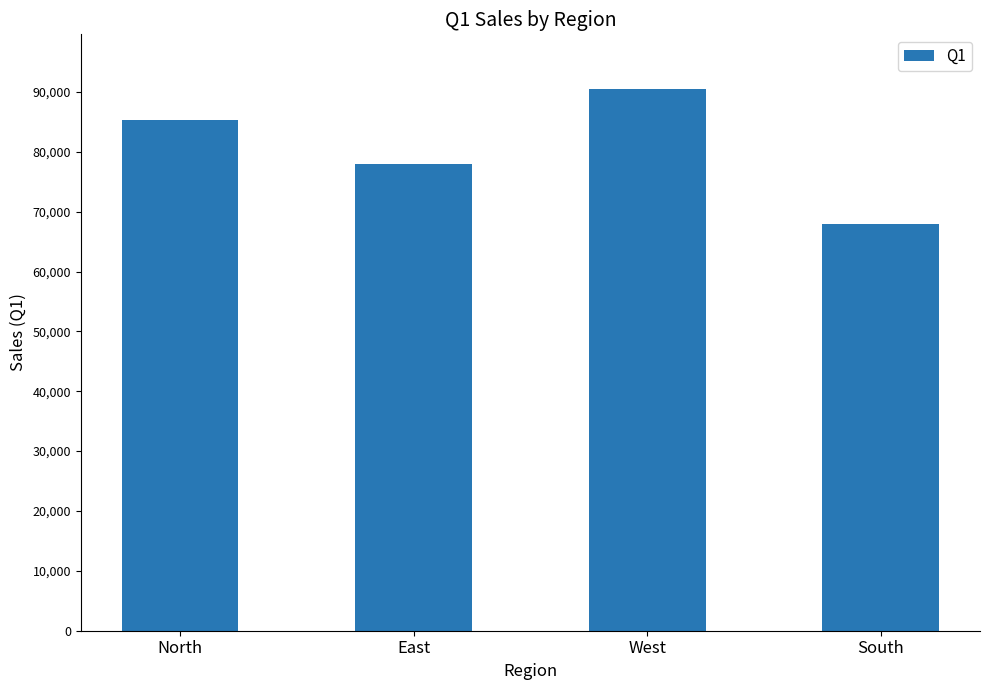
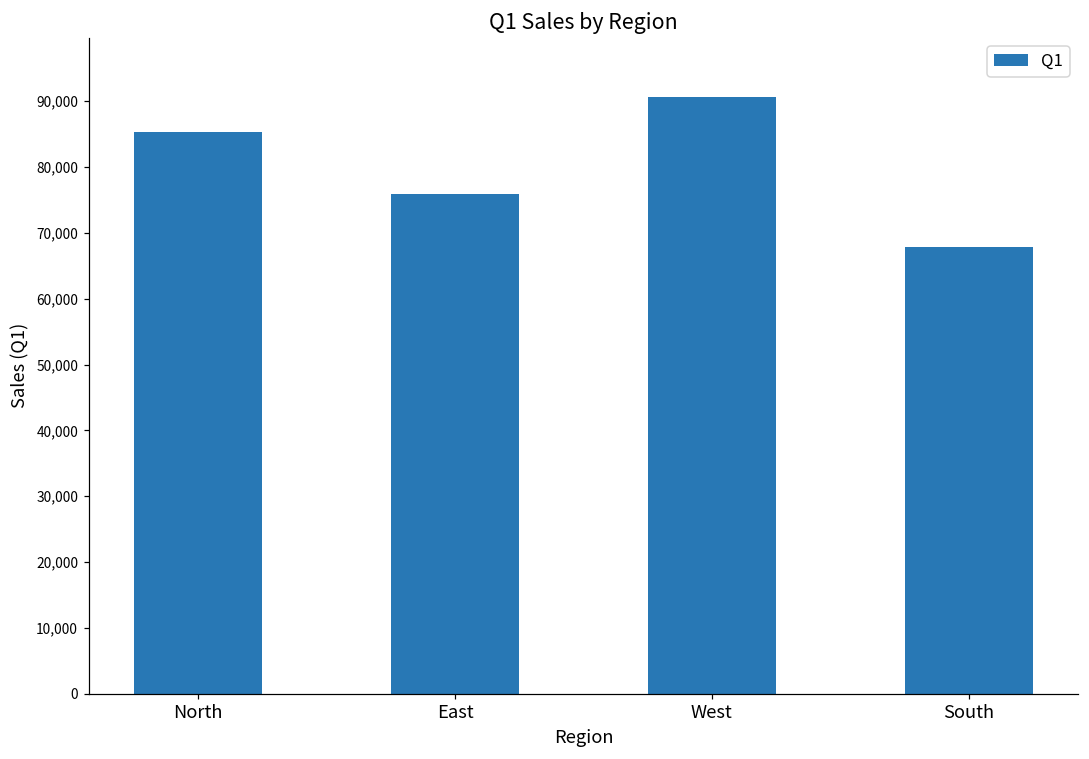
East: 78,000 -> 76,000
